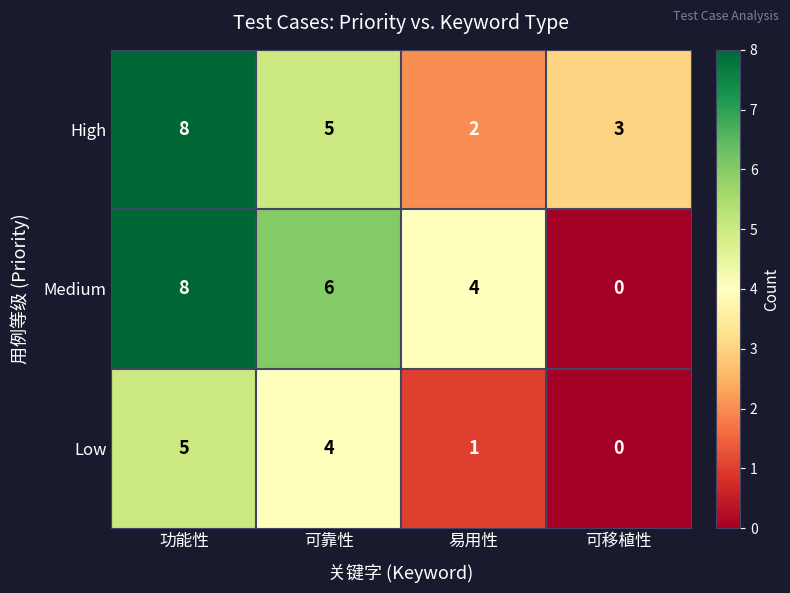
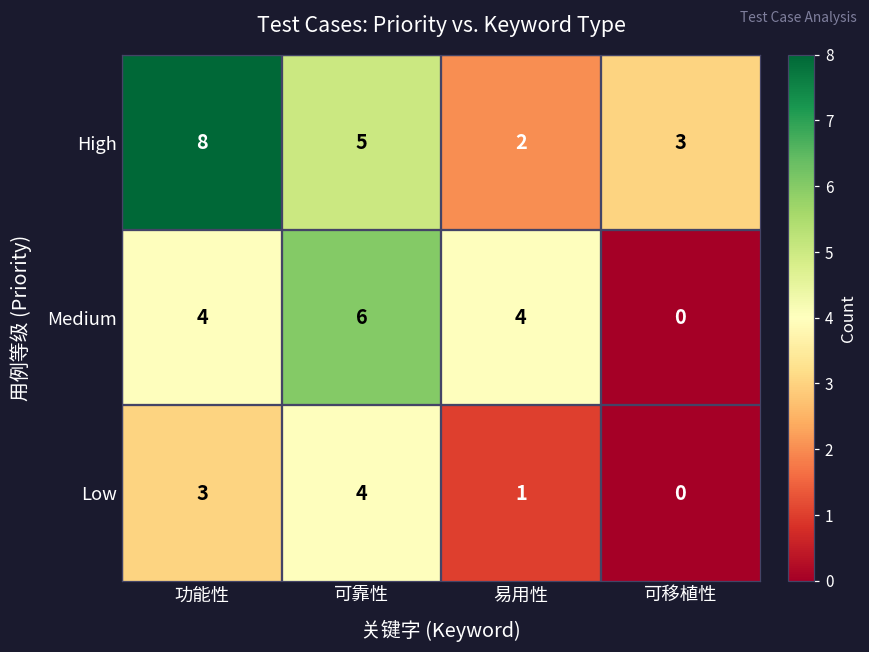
Medium, 功能性: 8 -> 4
Low, 功能性: 5 -> 3
